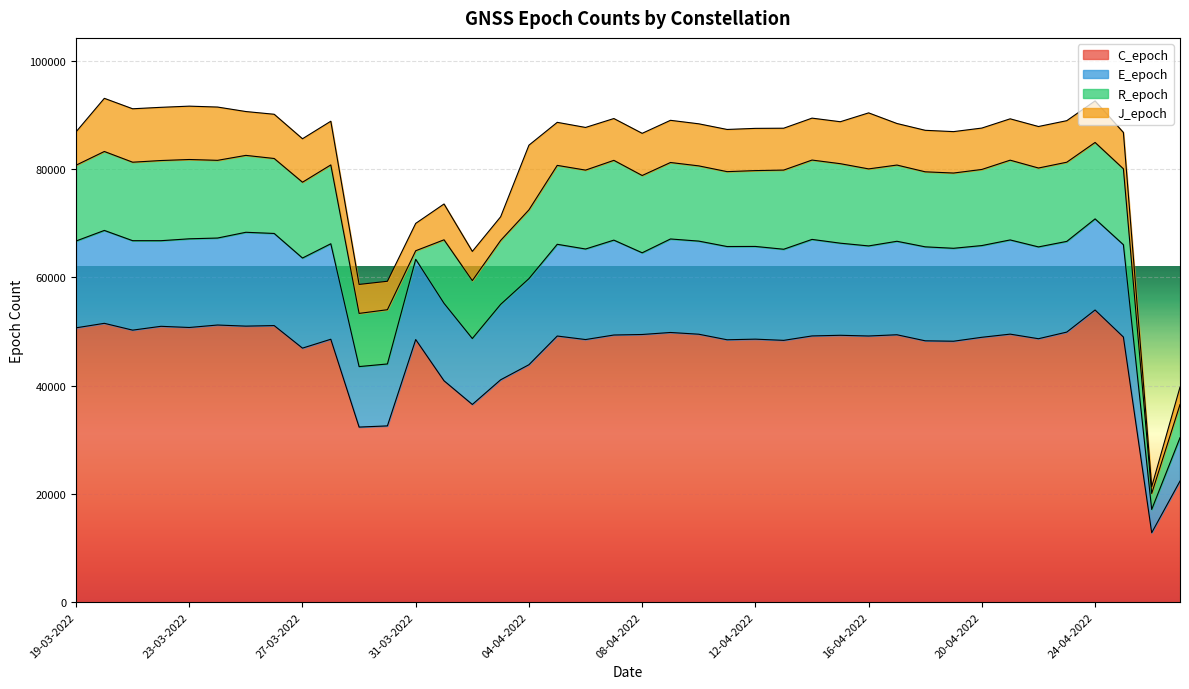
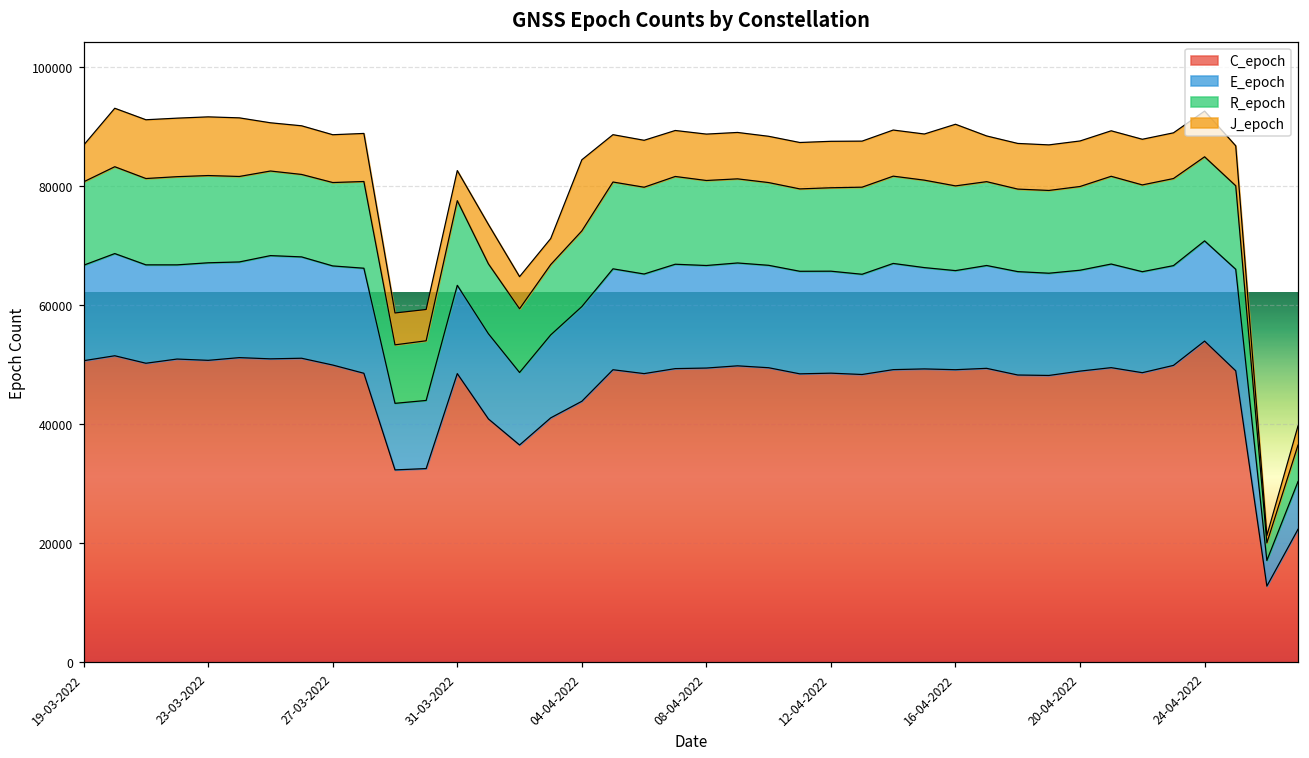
C_epoch, 27-03-2022: 47000 -> 50000
R_epoch, 31-03-2022: 2000 -> 14000
E_epoch, 08-04-2022: 15000 -> 17000
